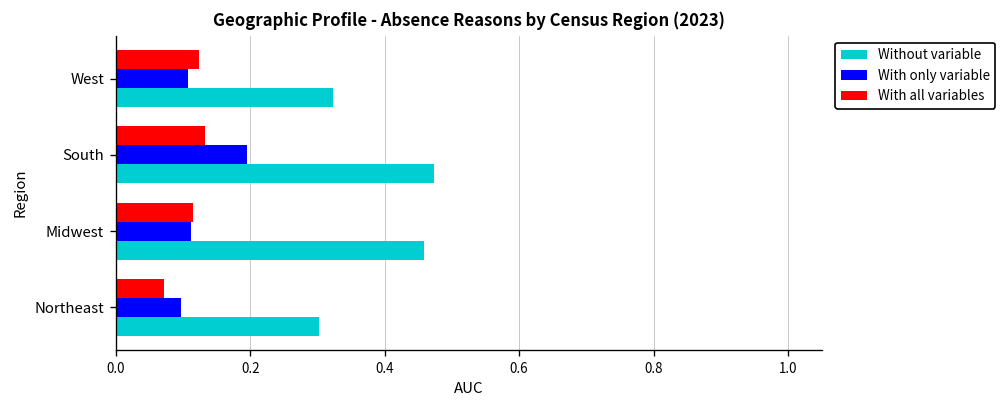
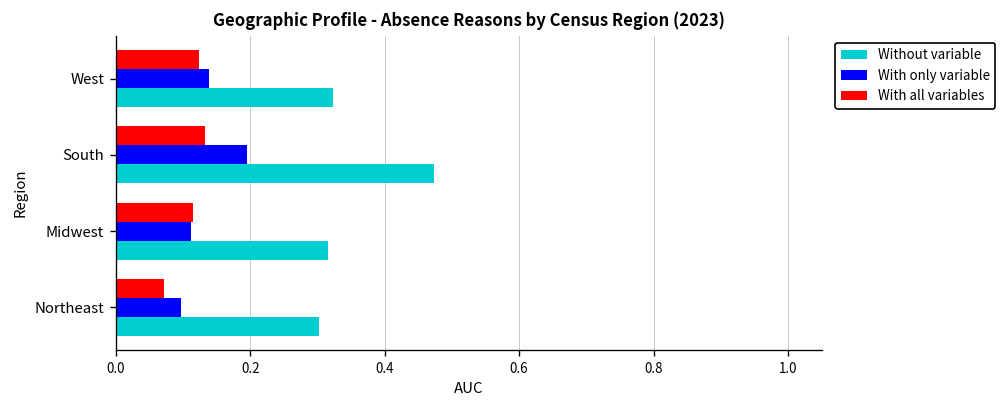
With only variable, West: 0.11 -> 0.14
Without variable, Midwest: 0.46 -> 0.32
